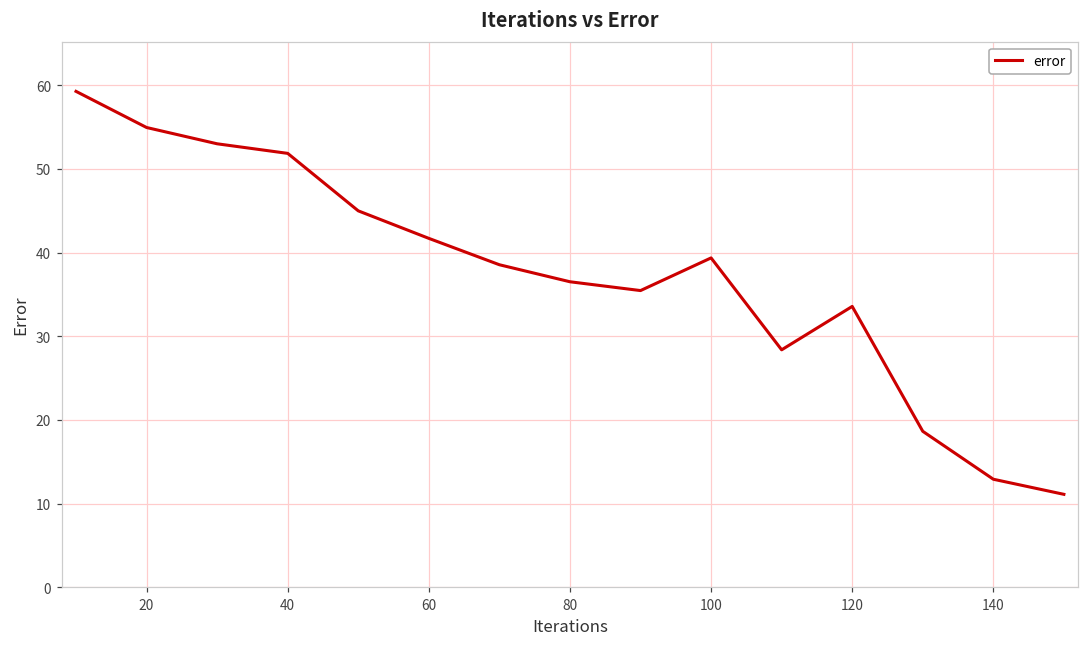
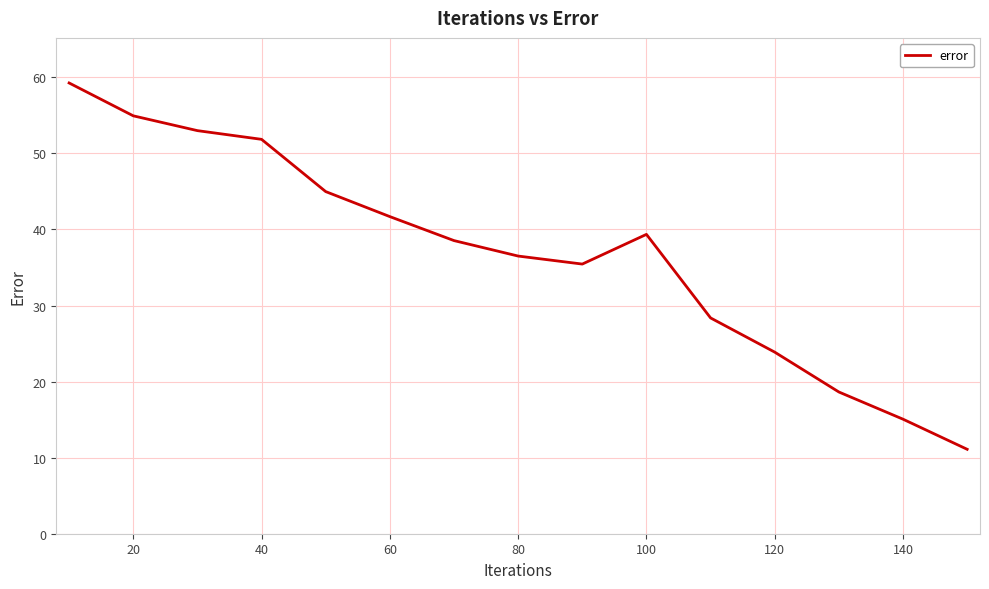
120: 34 -> 24
140: 13 -> 15
